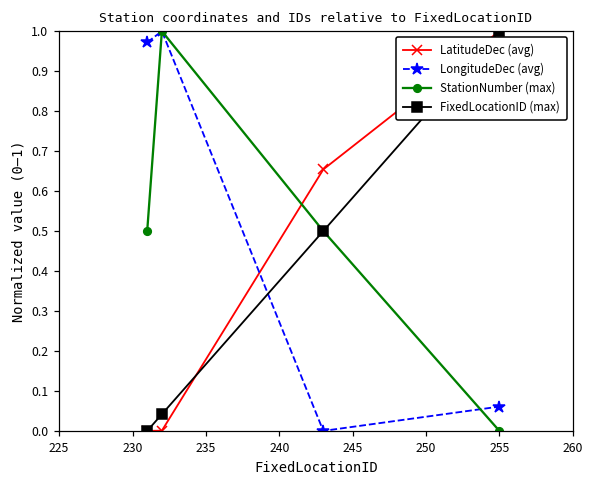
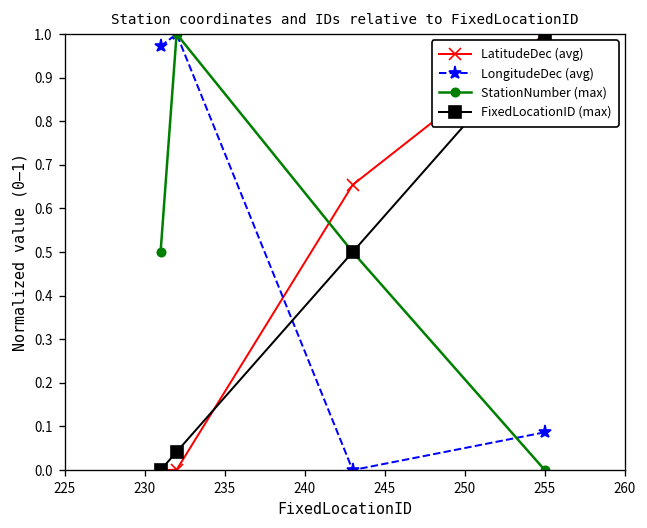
LongitudeDec (avg), 255: 0.06 -> 0.09
